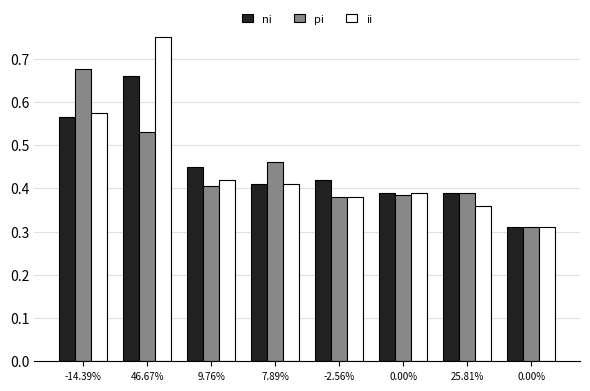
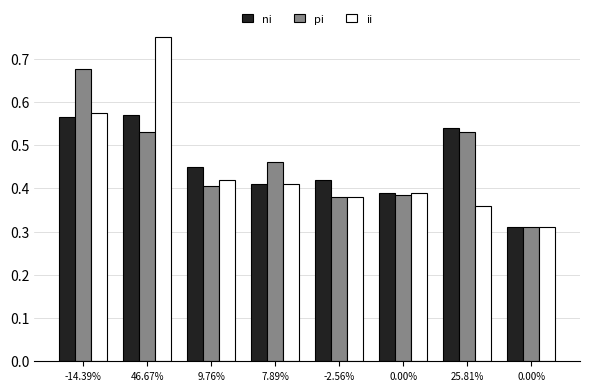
ni, 46.67%: 0.66 -> 0.57
ni, 25.81%: 0.39 -> 0.54
pi, 25.81%: 0.39 -> 0.53
